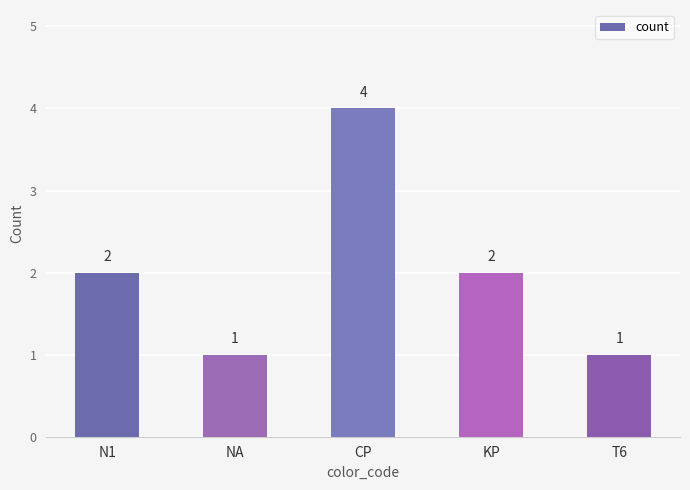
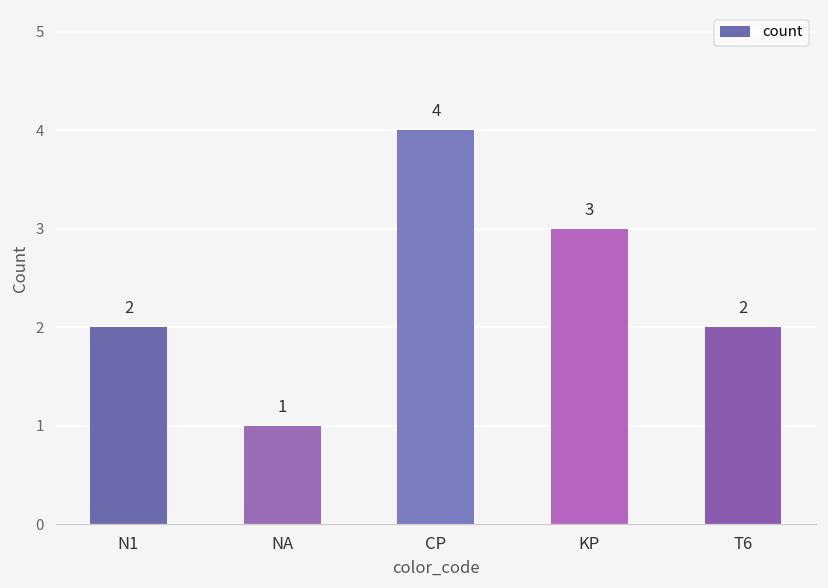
KP: 2 -> 3
T6: 1 -> 2
